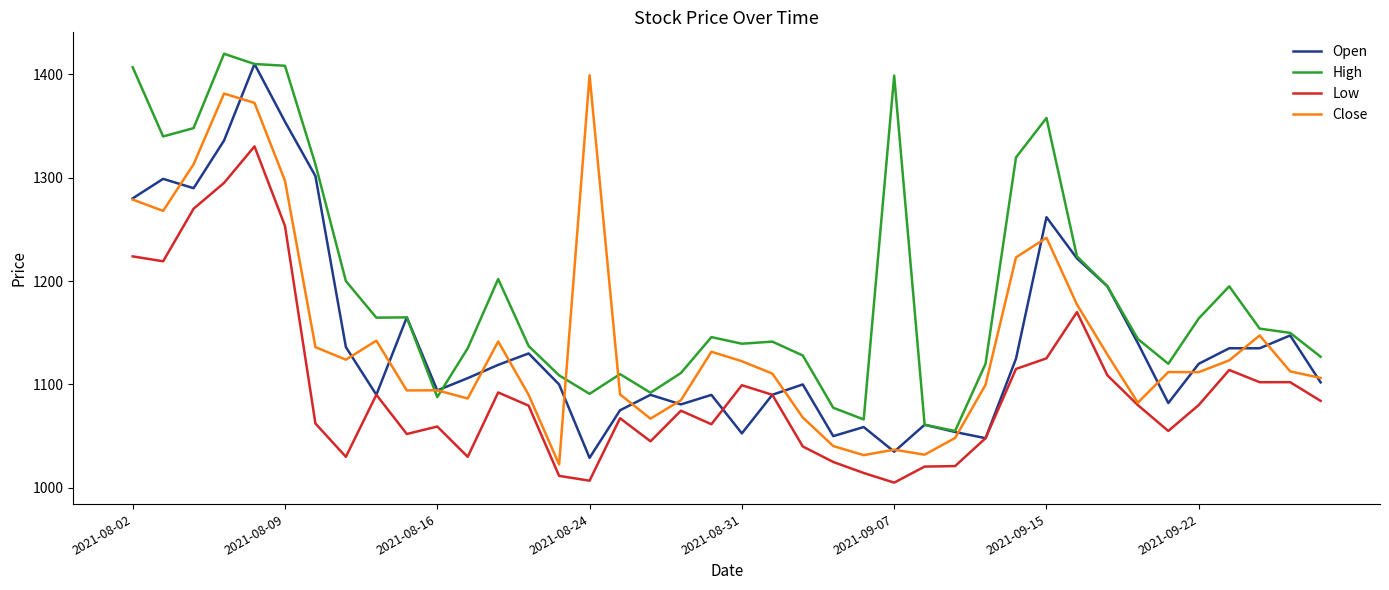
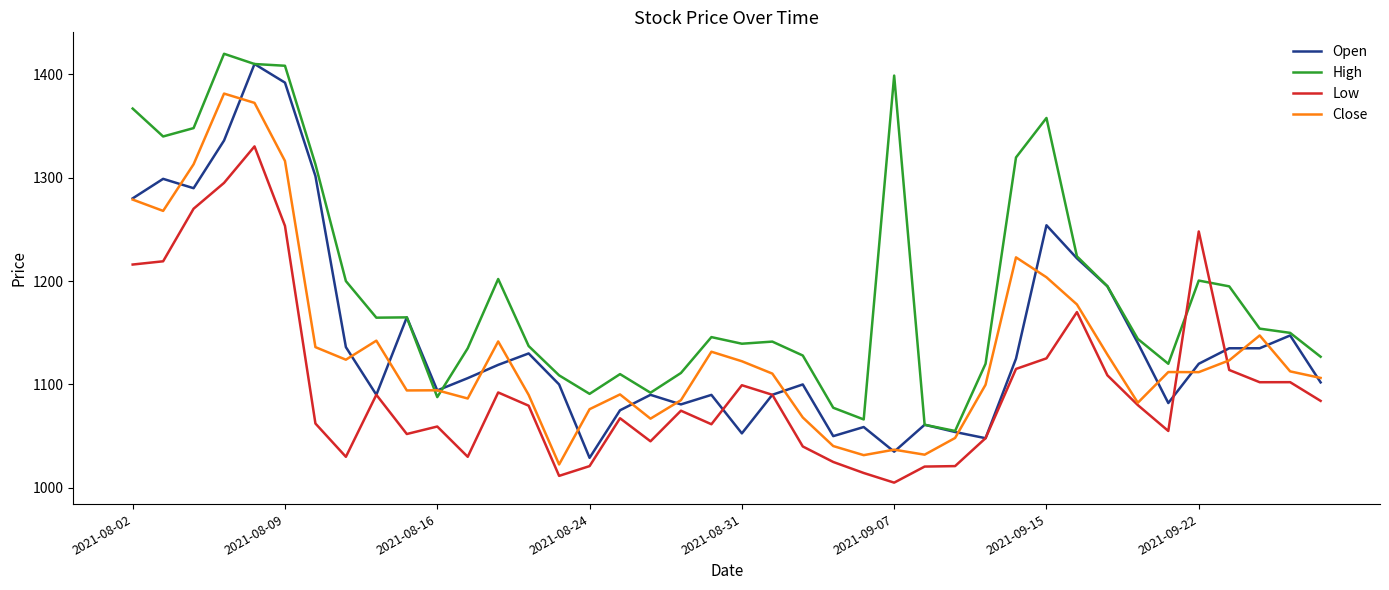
High, 2021-08-02: 1407 -> 1367
Low, 2021-08-02: 1224 -> 1216
Open, 2021-08-09: 1354 -> 1392
Close, 2021-08-09: 1297 -> 1316
Low, 2021-08-24: 1007 -> 1021
Close, 2021-08-24: 1399 -> 1076
Open, 2021-09-15: 1262 -> 1254
Close, 2021-09-15: 1242 -> 1204
High, 2021-09-22: 1164 -> 1201
Low, 2021-09-22: 1080 -> 1248
